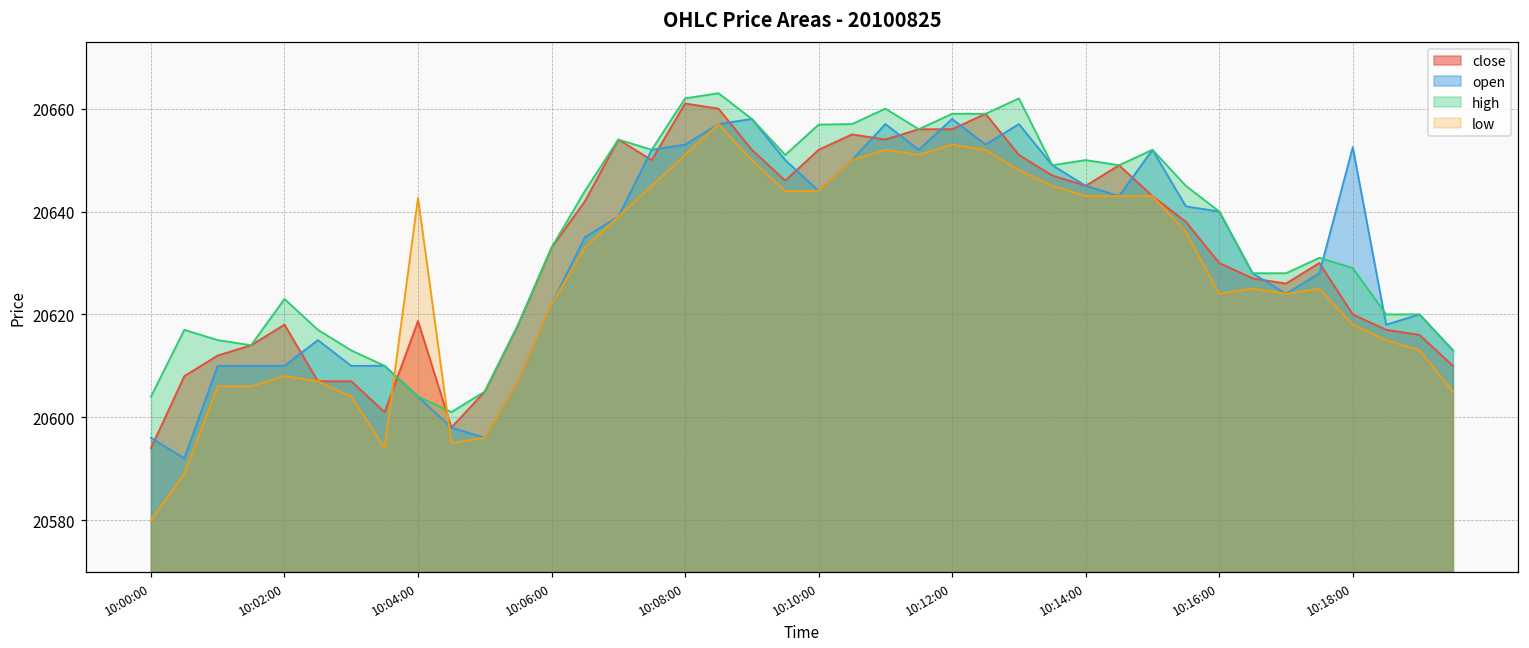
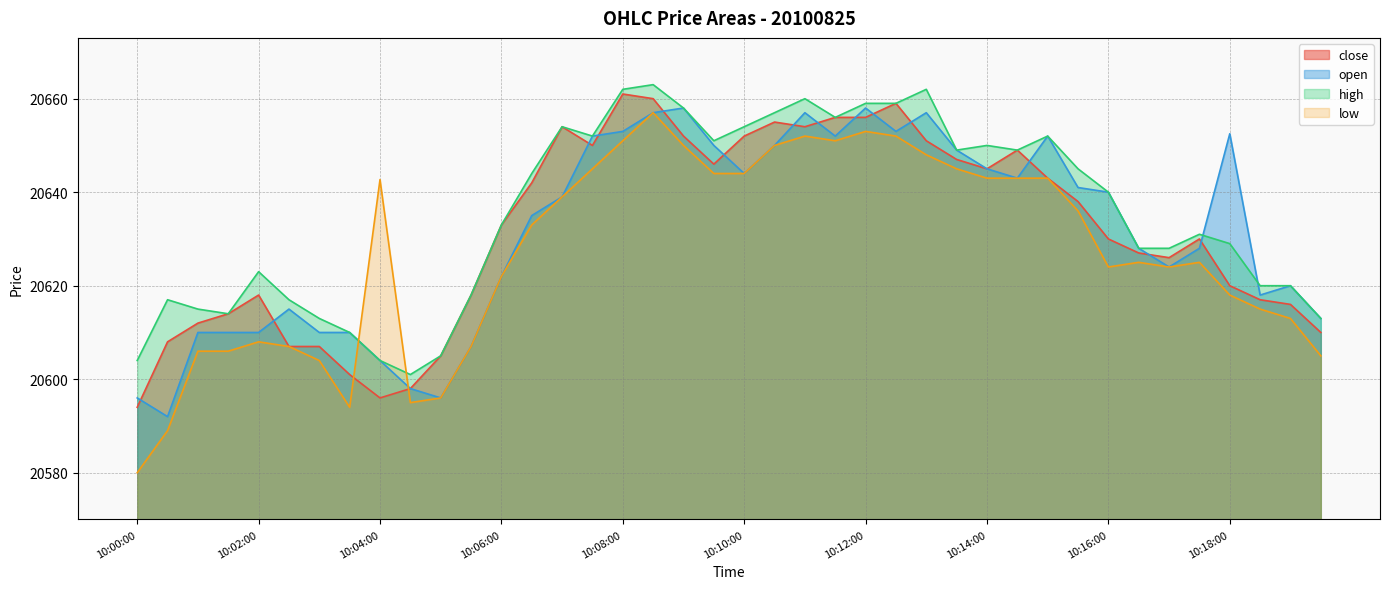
close, 10:04:00: 20619 -> 20596
high, 10:10:00: 20657 -> 20654
